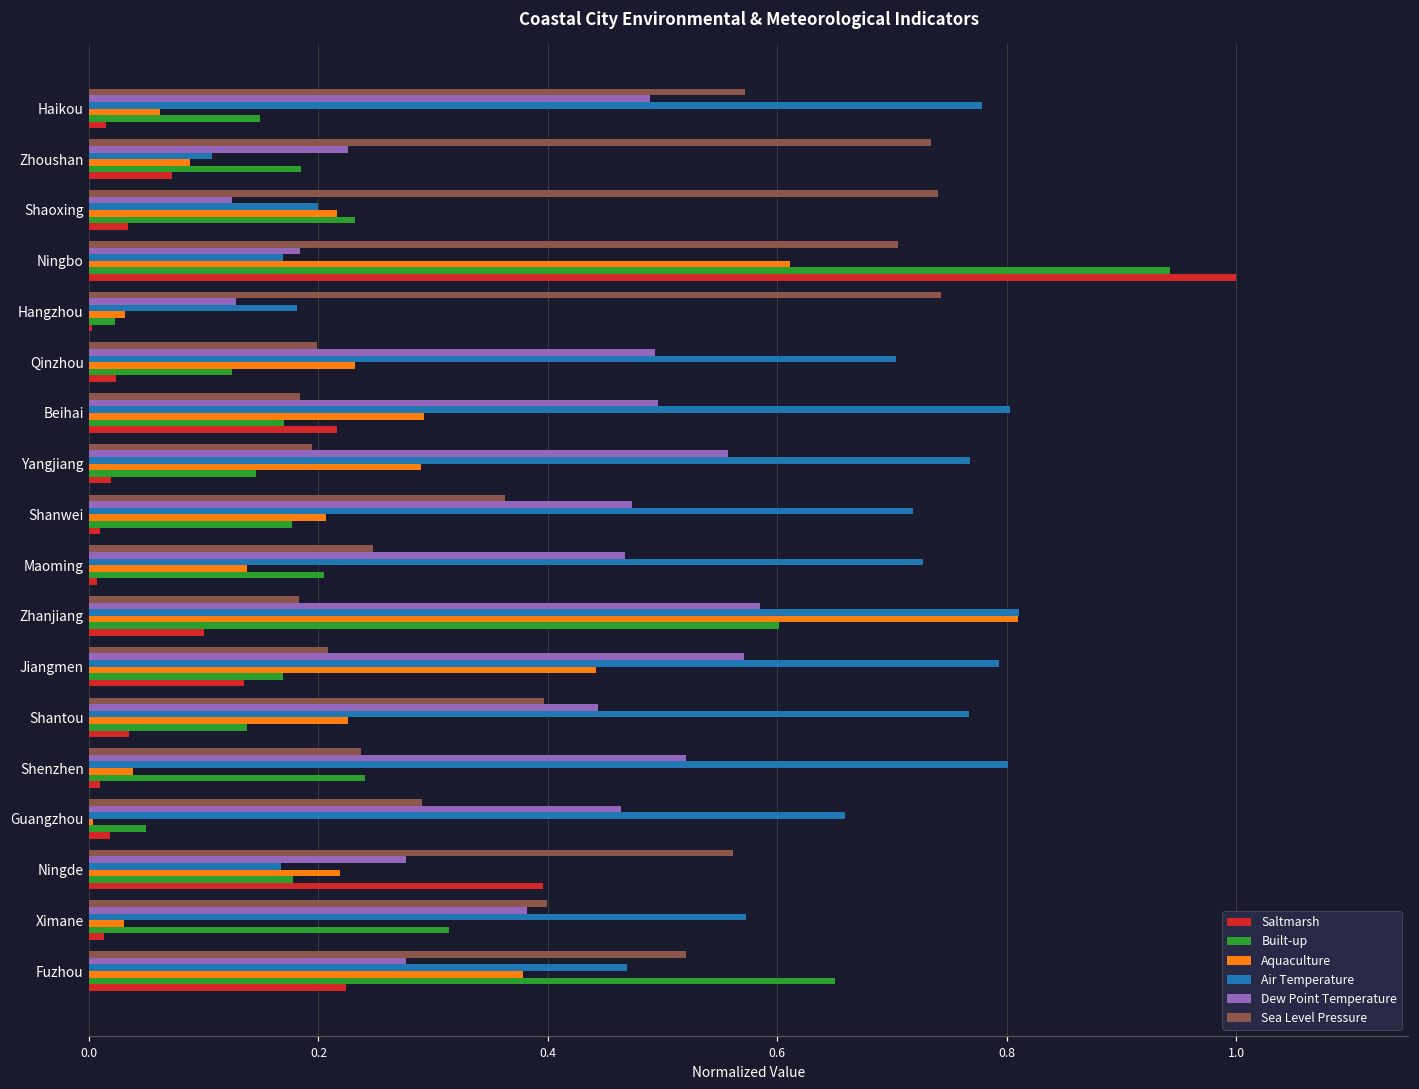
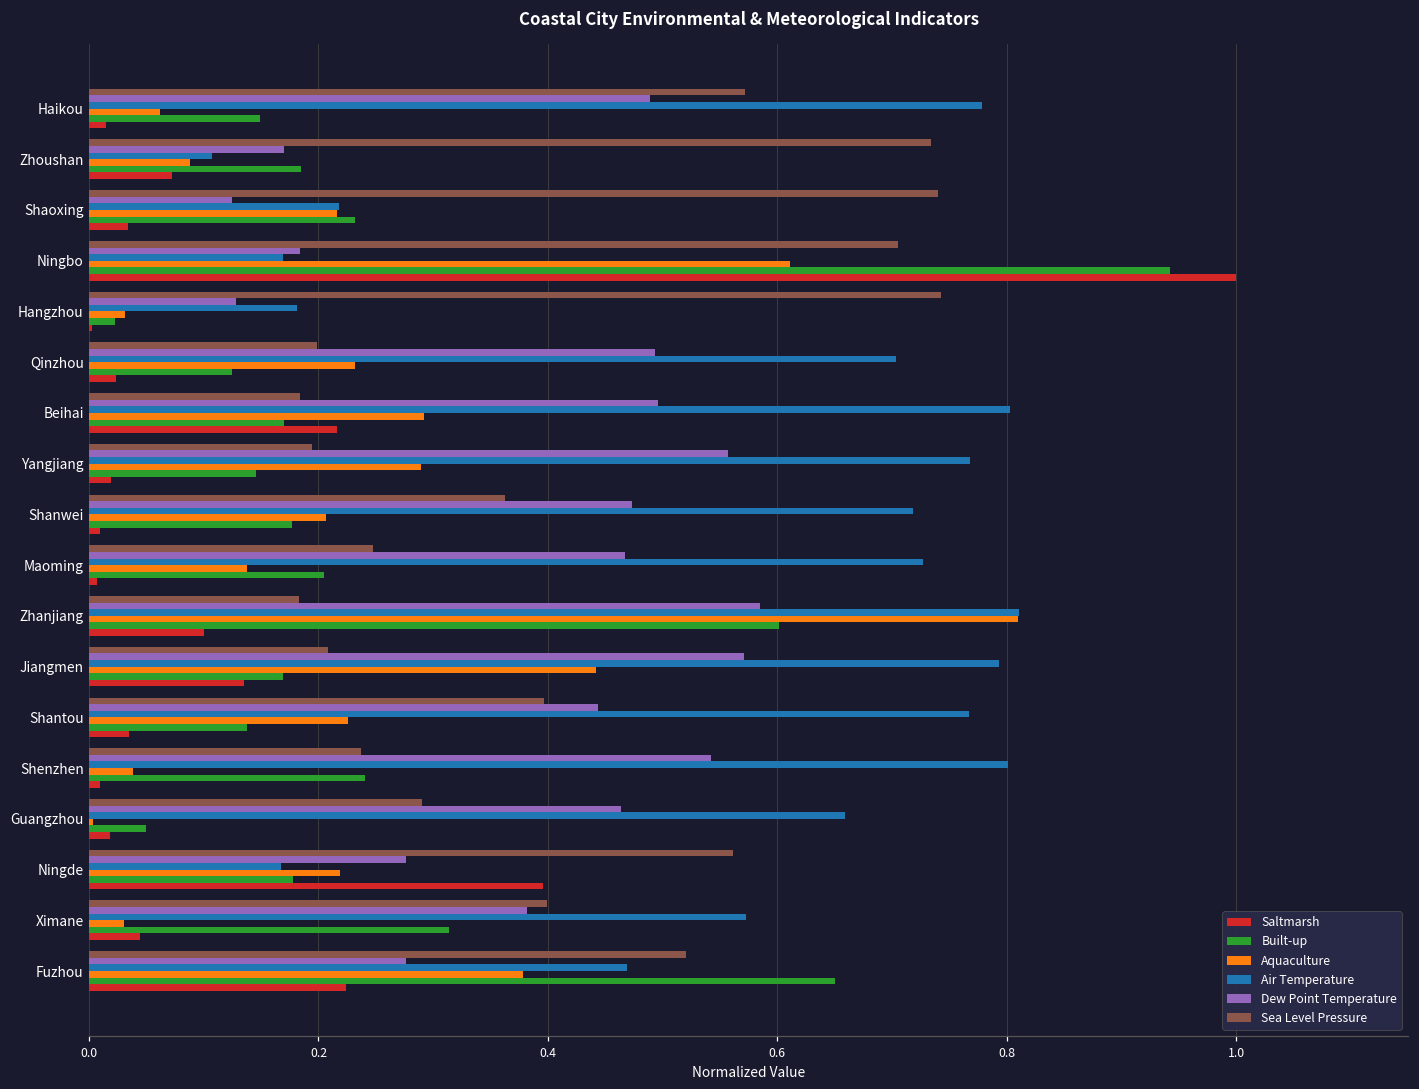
Dew Point Temperature, Zhoushan: 0.226 -> 0.170
Air Temperature, Shaoxing: 0.200 -> 0.218
Dew Point Temperature, Shenzhen: 0.521 -> 0.542
Saltmarsh, Ximane: 0.013 -> 0.044
